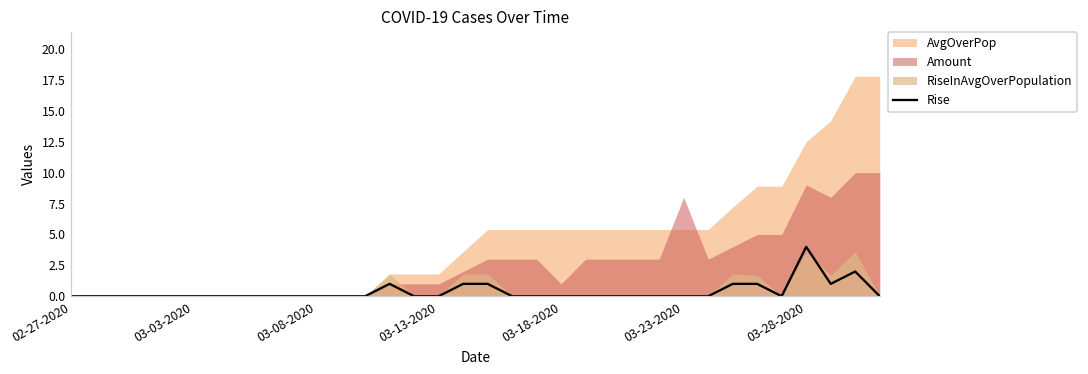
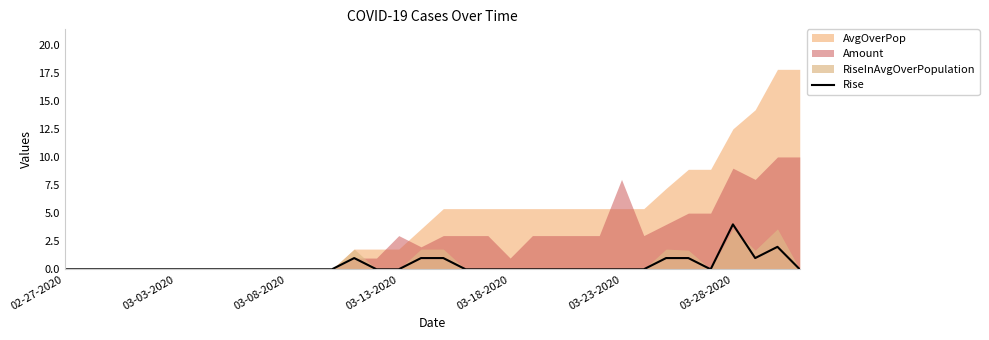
Amount, 03-13-2020: 1 -> 3
